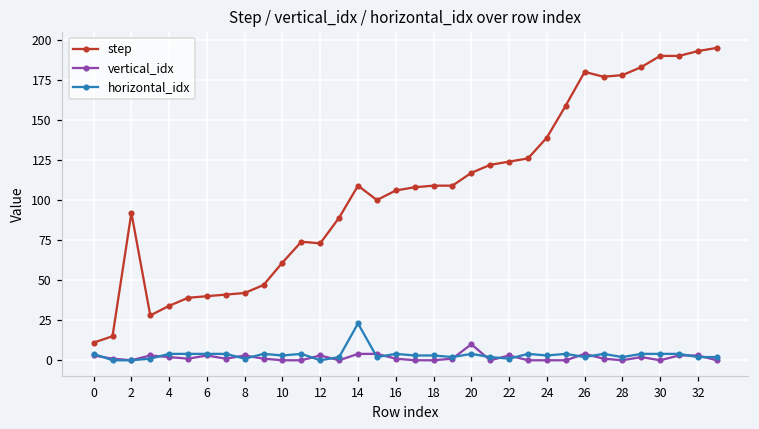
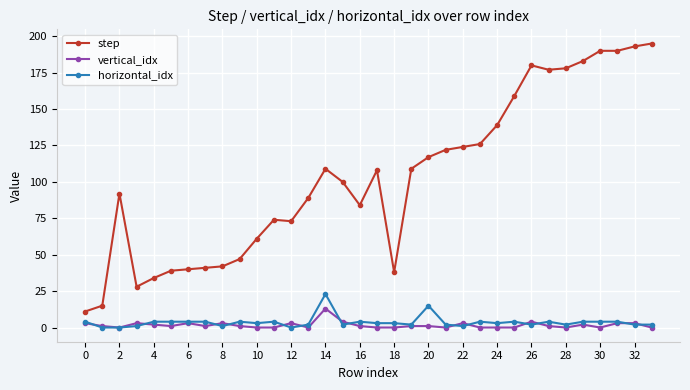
vertical_idx, 14: 4 -> 13
step, 16: 106 -> 84
step, 18: 109 -> 38
vertical_idx, 20: 10 -> 1
horizontal_idx, 20: 4 -> 15
